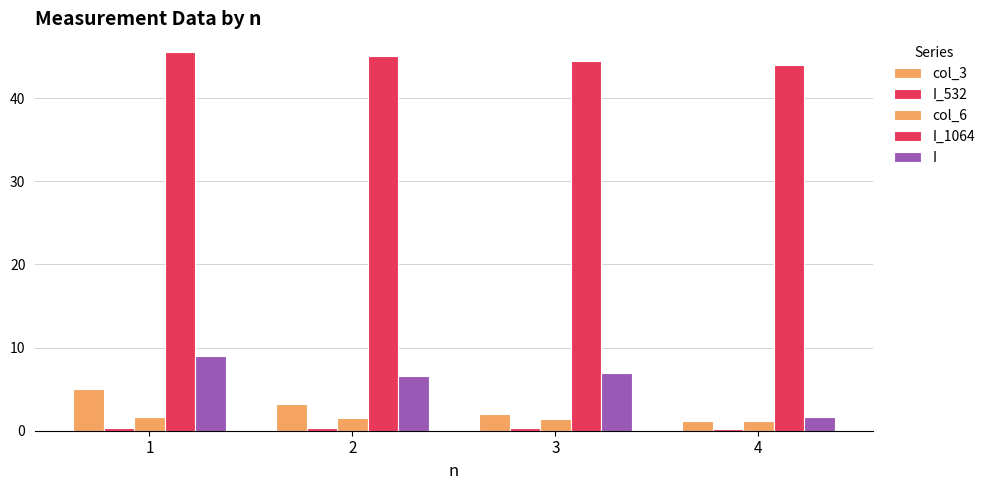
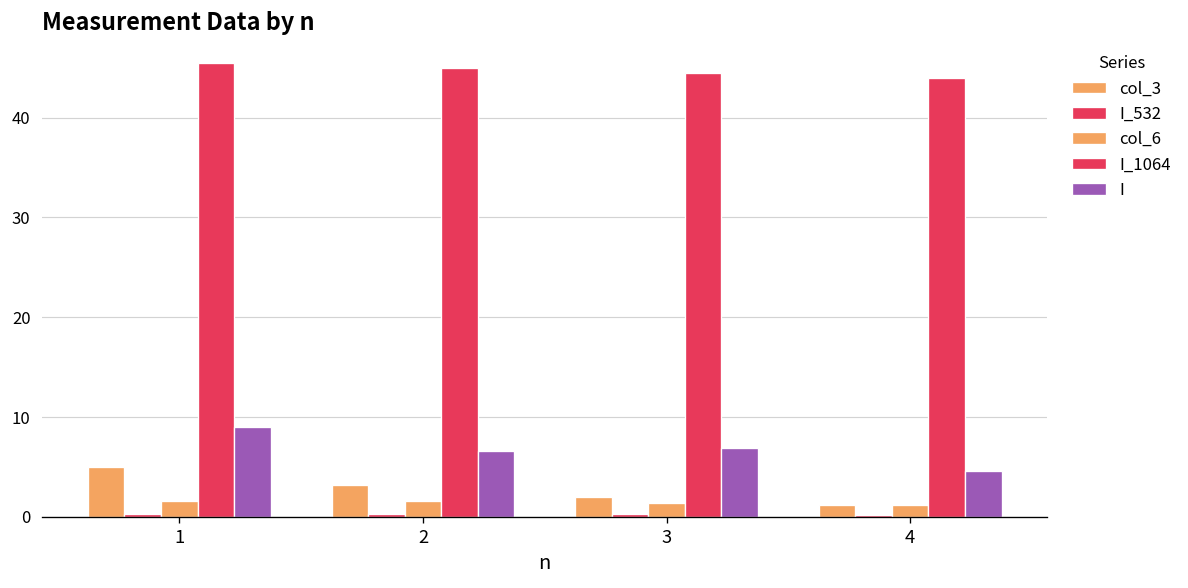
I, 4: 2 -> 5
